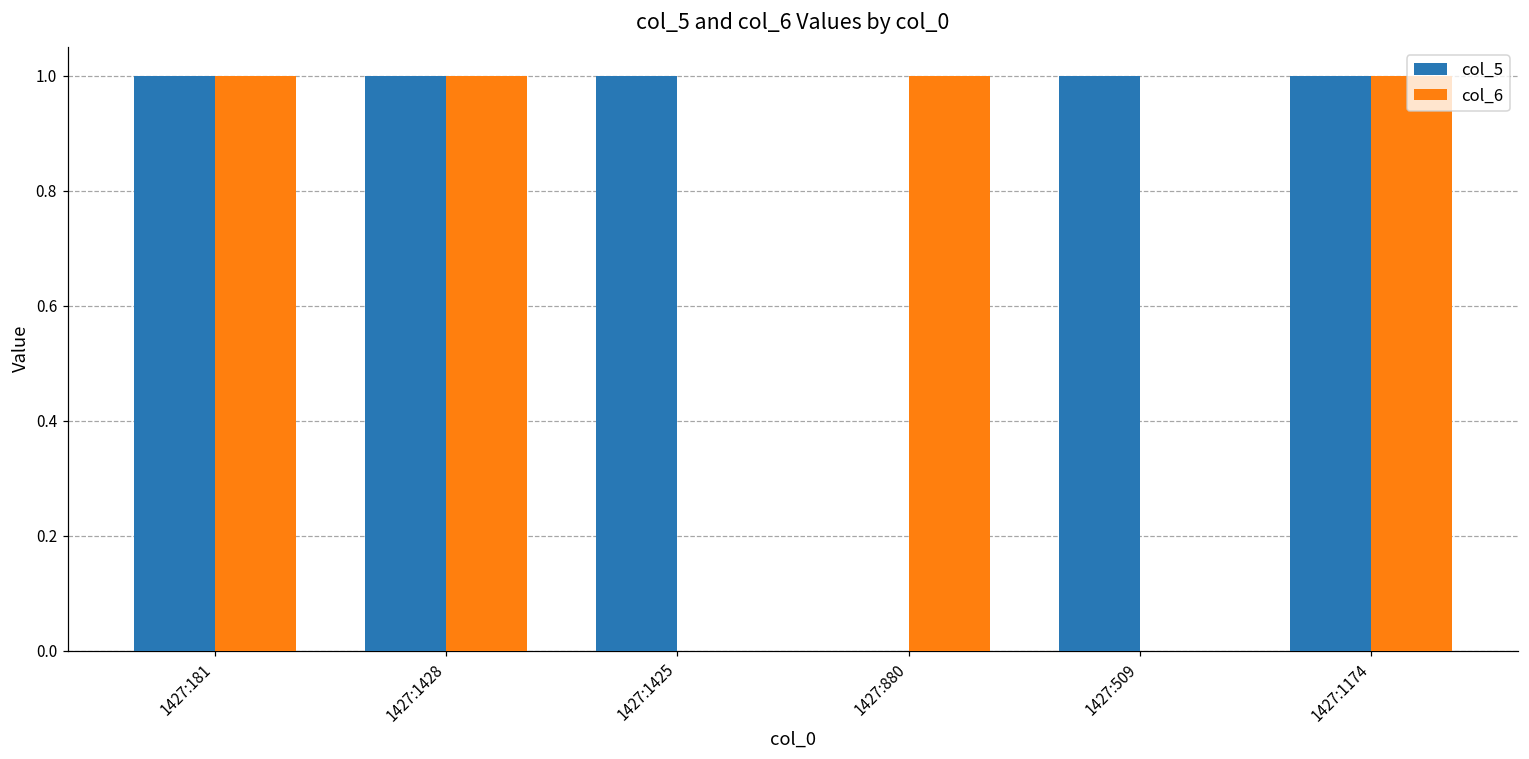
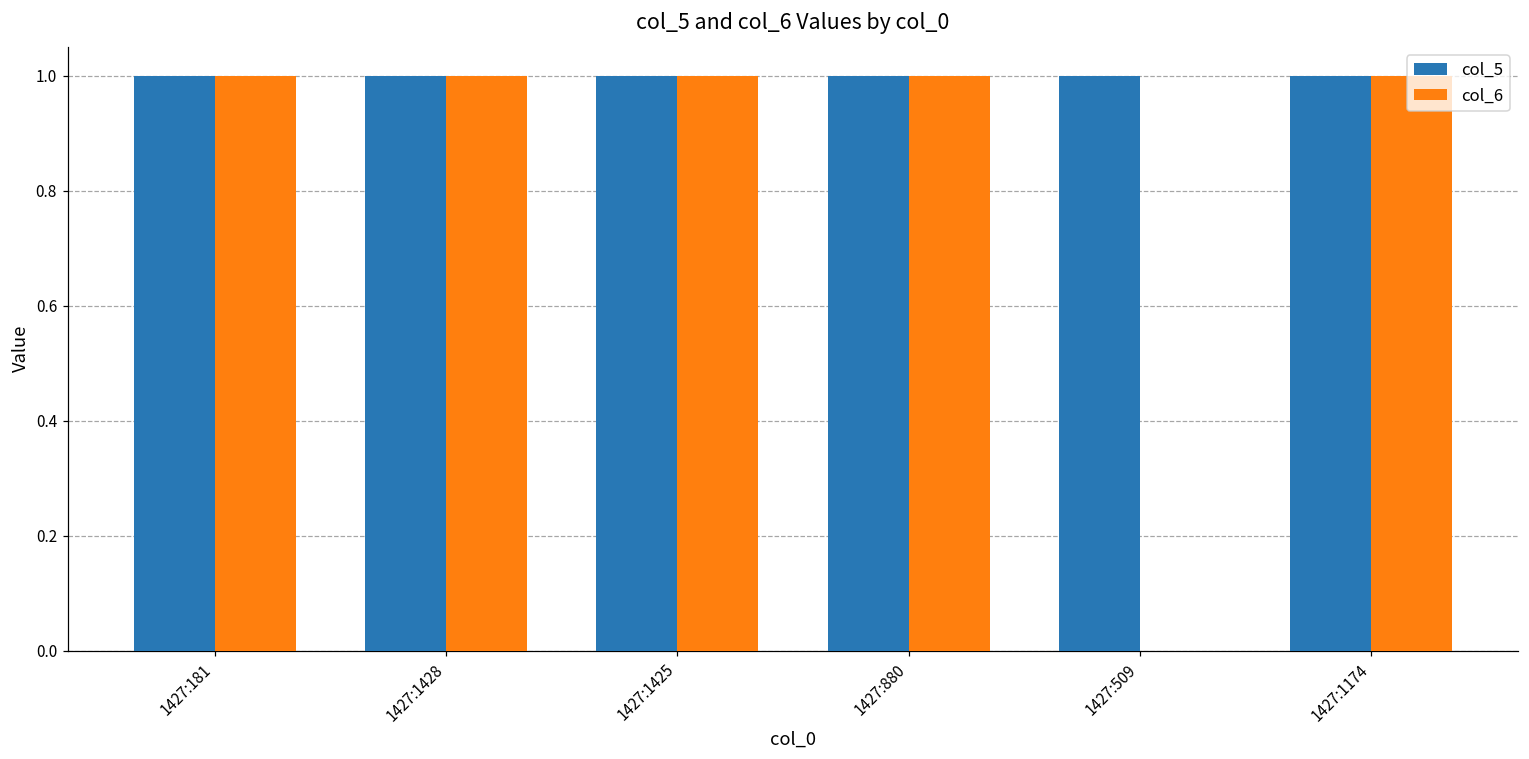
col_6, 1427:1425: 0 -> 1
col_5, 1427:880: 0 -> 1
